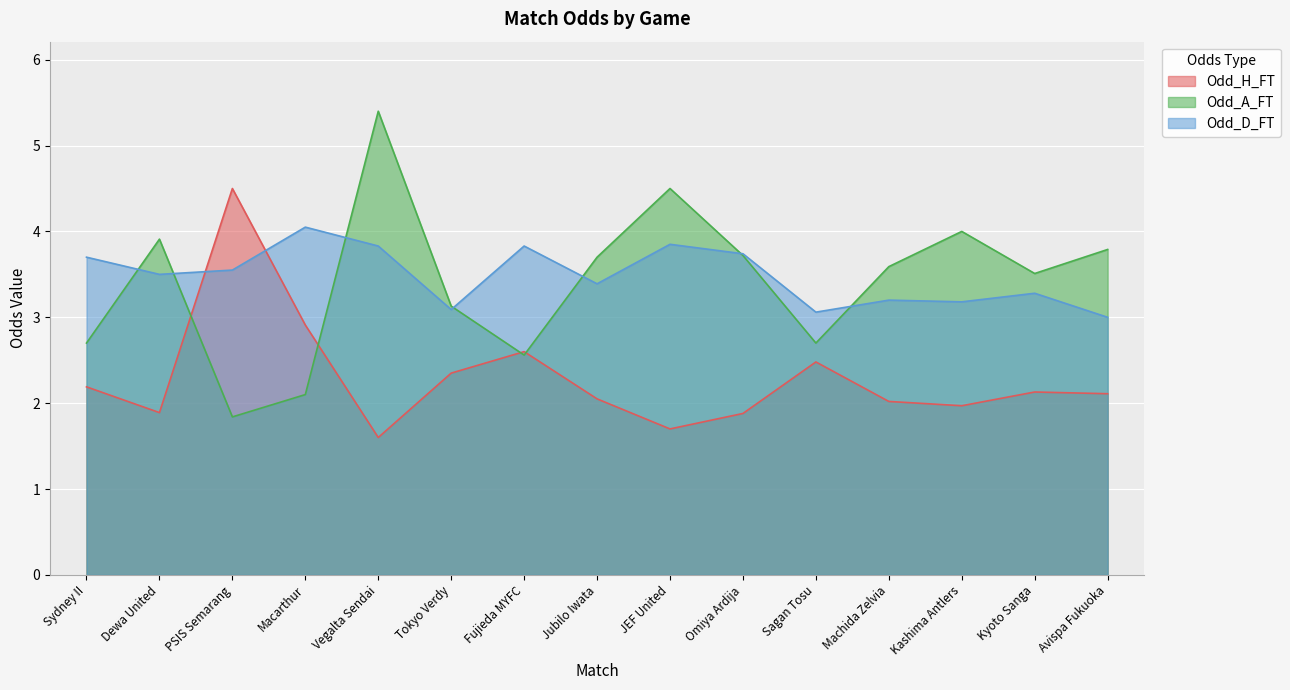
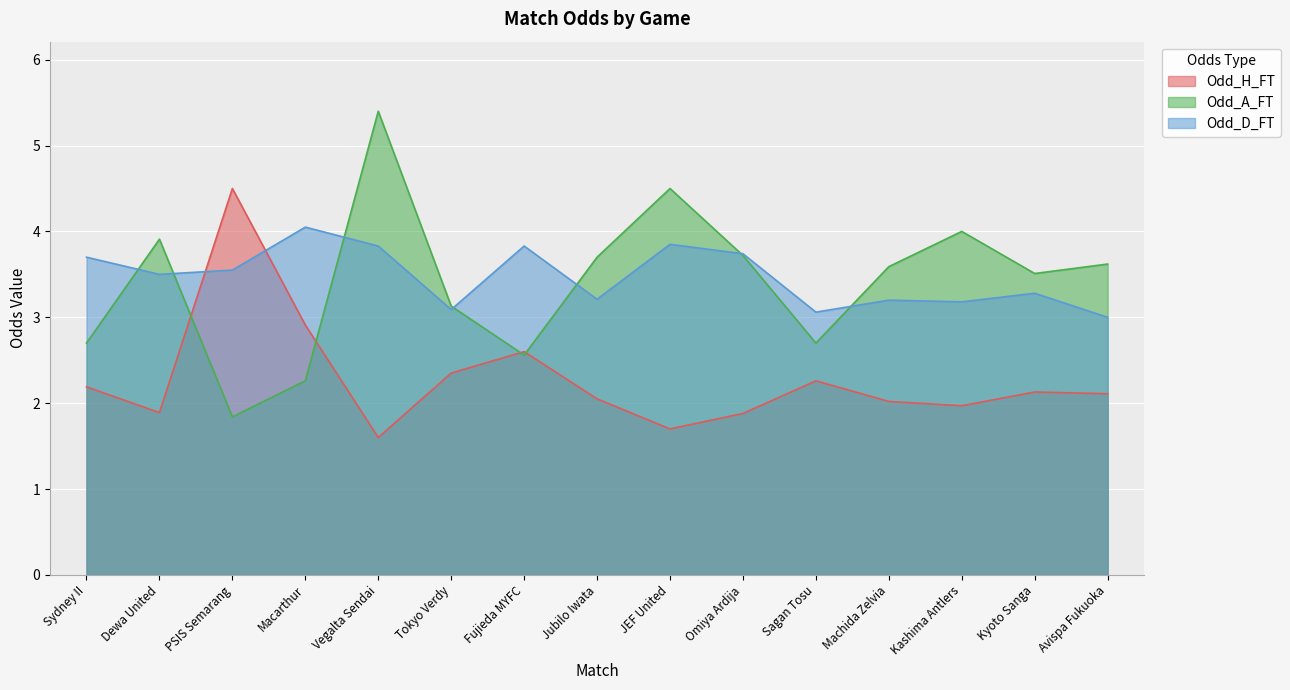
Odd_A_FT, Macarthur: 2.1 -> 2.3
Odd_D_FT, Jubilo Iwata: 3.4 -> 3.2
Odd_H_FT, Sagan Tosu: 2.5 -> 2.3
Odd_A_FT, Avispa Fukuoka: 3.8 -> 3.6
